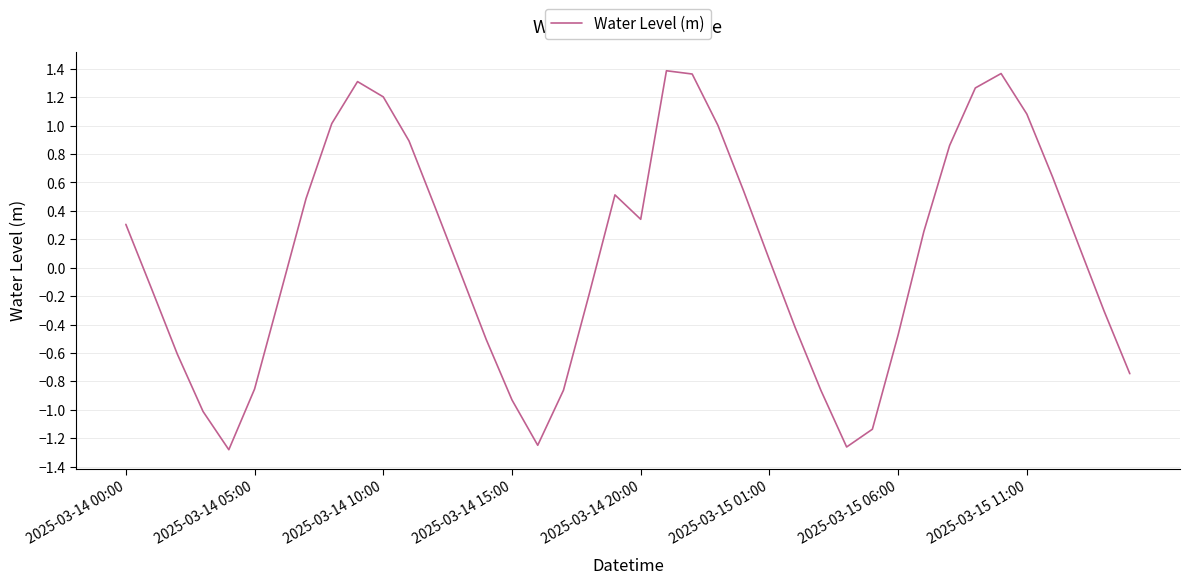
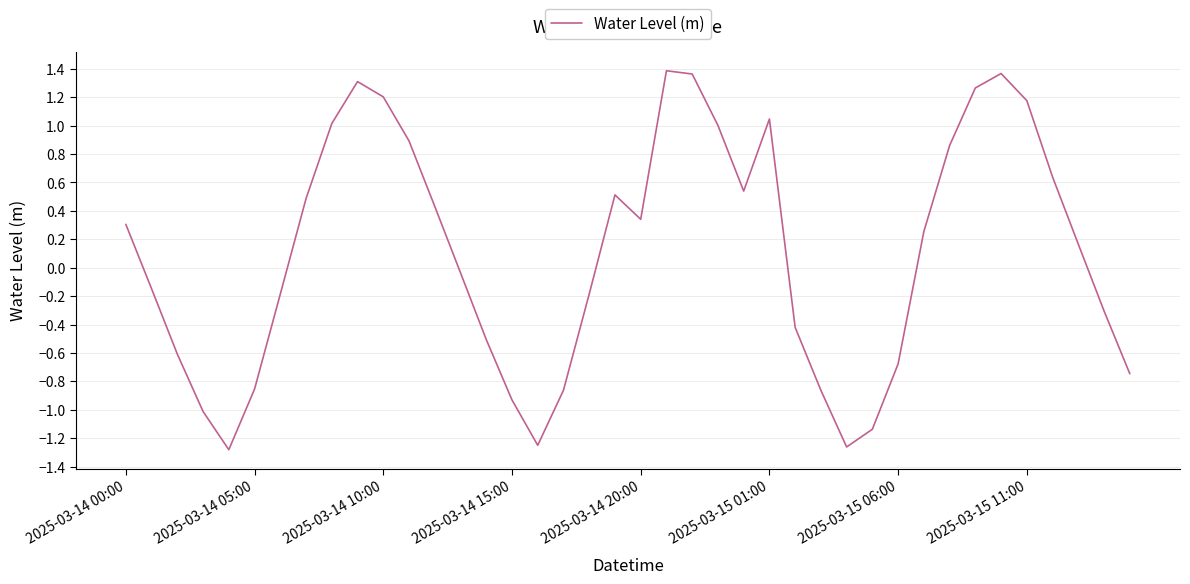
2025-03-15 01:00: 0.06 -> 1.05
2025-03-15 06:00: -0.47 -> -0.68
2025-03-15 11:00: 1.08 -> 1.18
